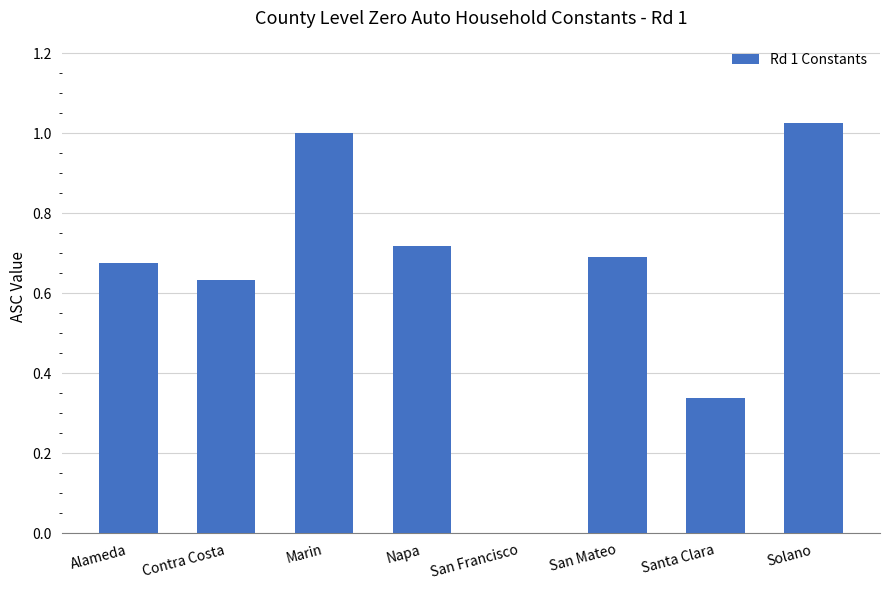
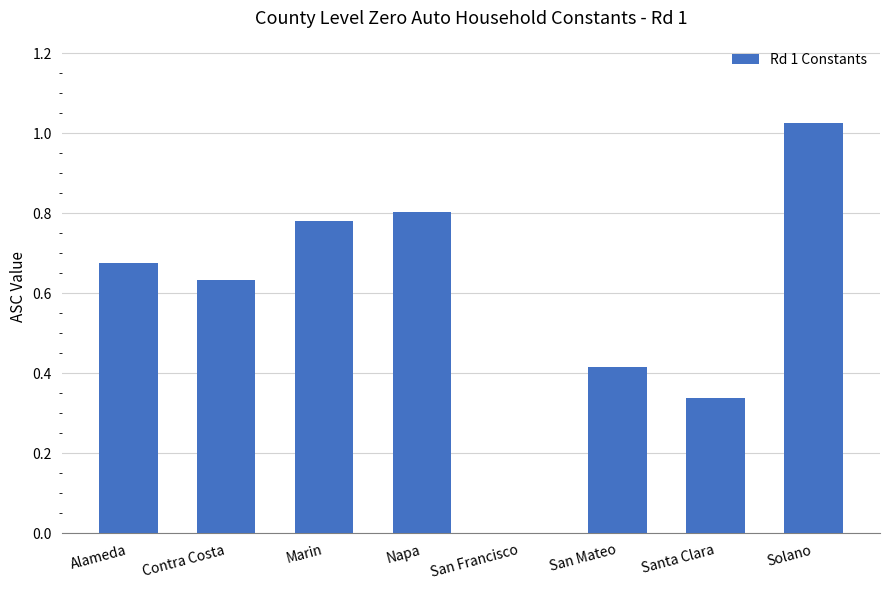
Marin: 1.00 -> 0.78
Napa: 0.72 -> 0.80
San Mateo: 0.69 -> 0.42
